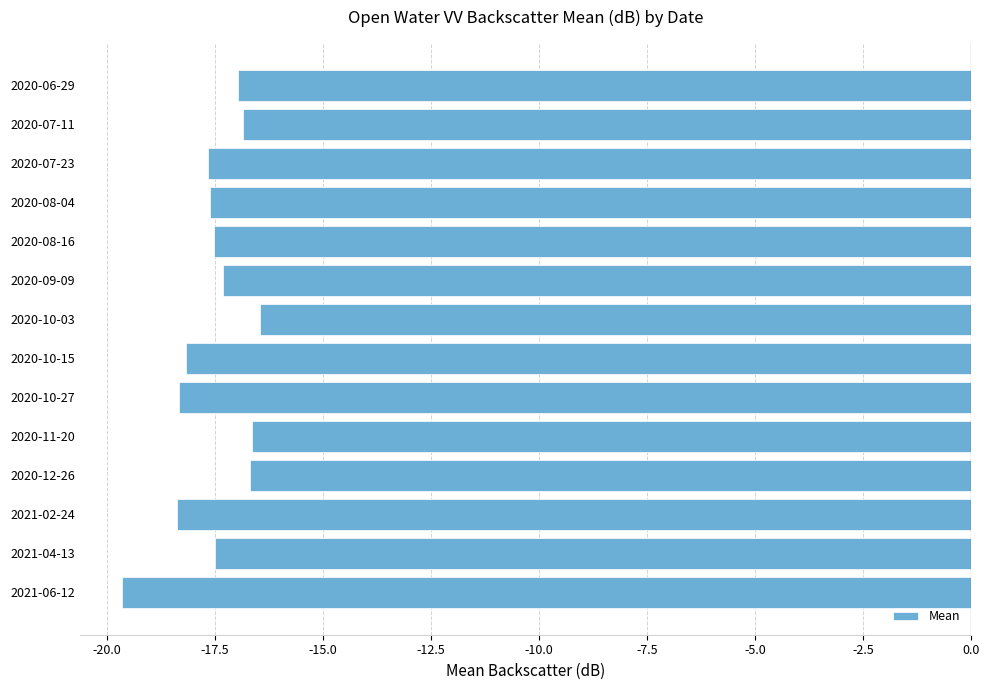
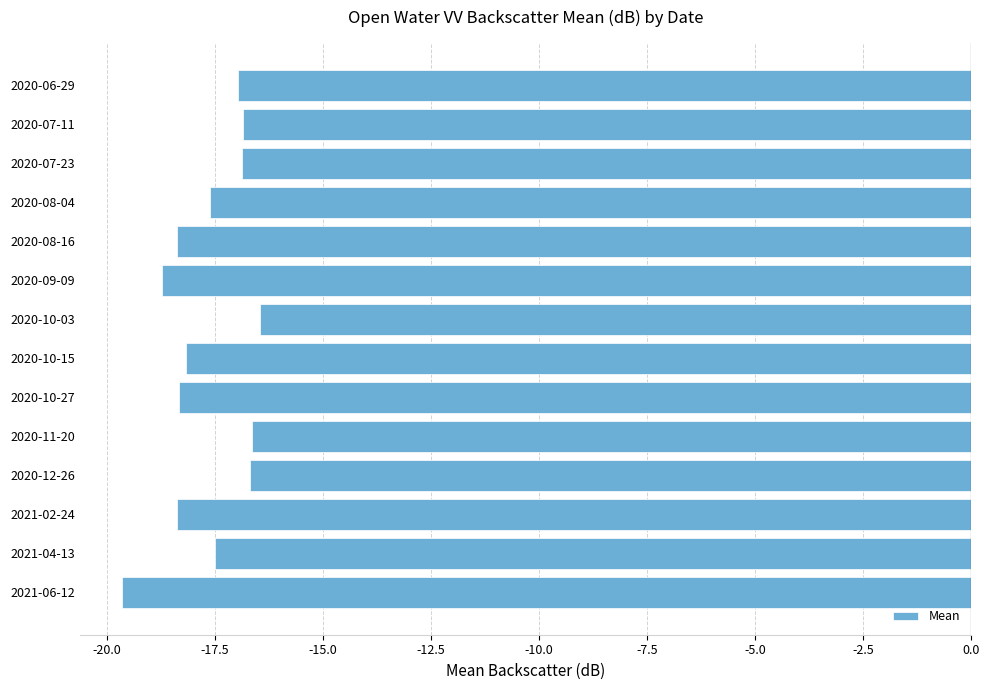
2020-07-23: -17.7 -> -16.9
2020-08-16: -17.5 -> -18.4
2020-09-09: -17.3 -> -18.7
